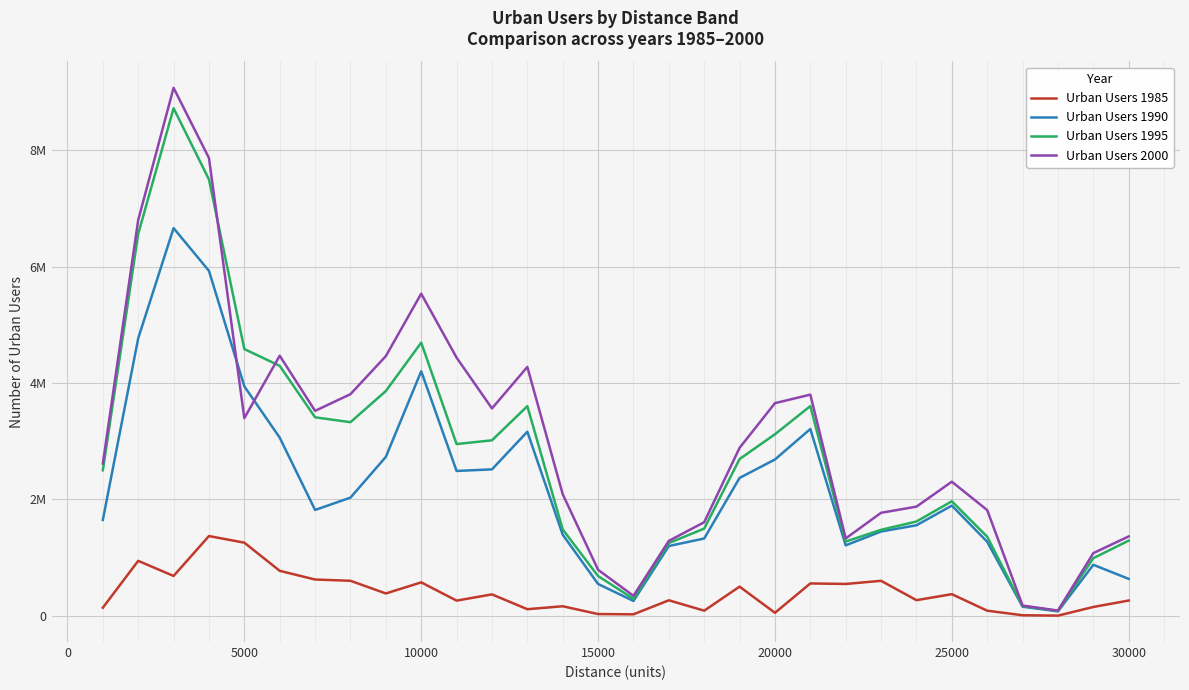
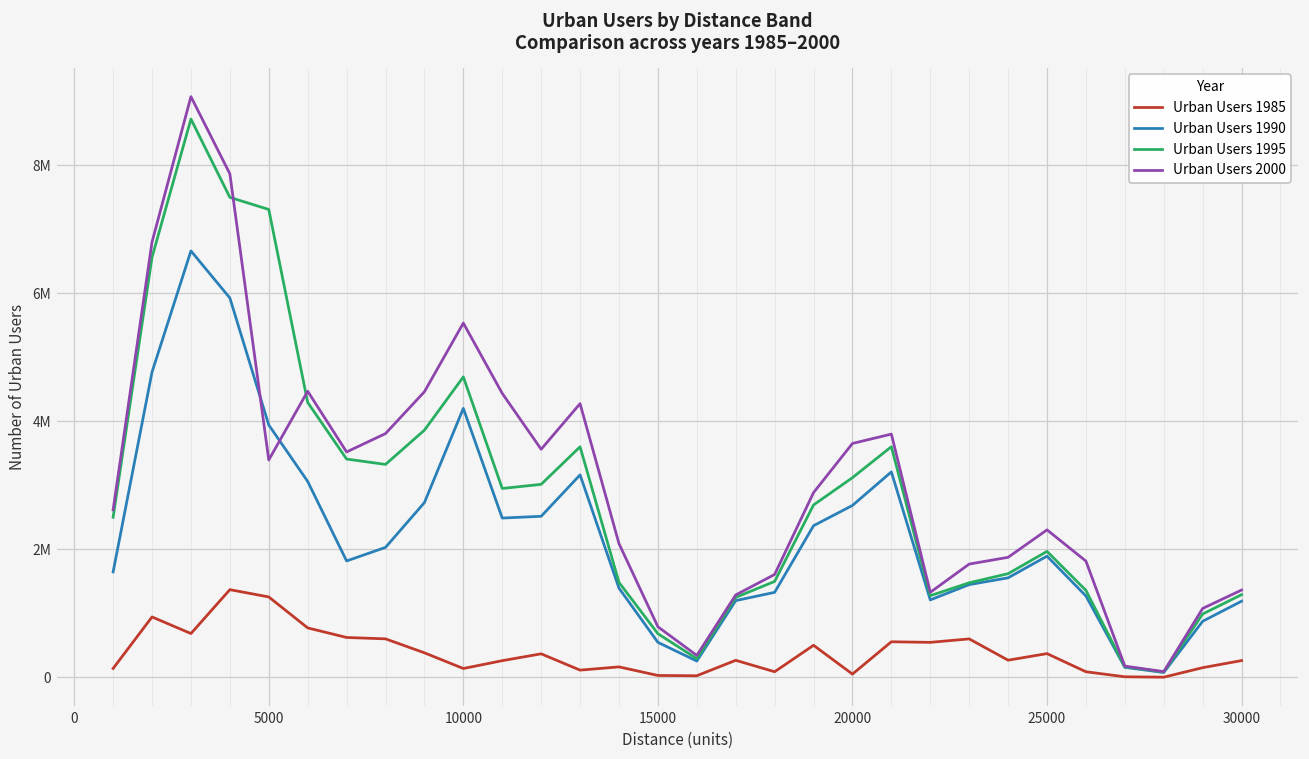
Urban Users 1995, 5000: 4600000 -> 7300000
Urban Users 1985, 10000: 600000 -> 100000
Urban Users 1990, 30000: 600000 -> 1200000
